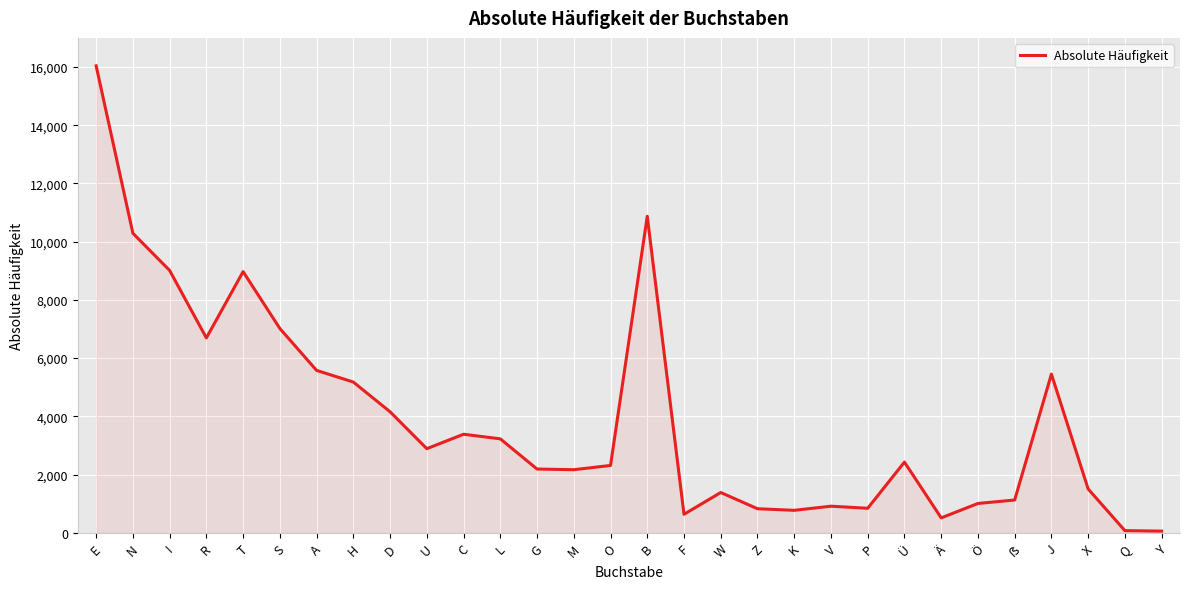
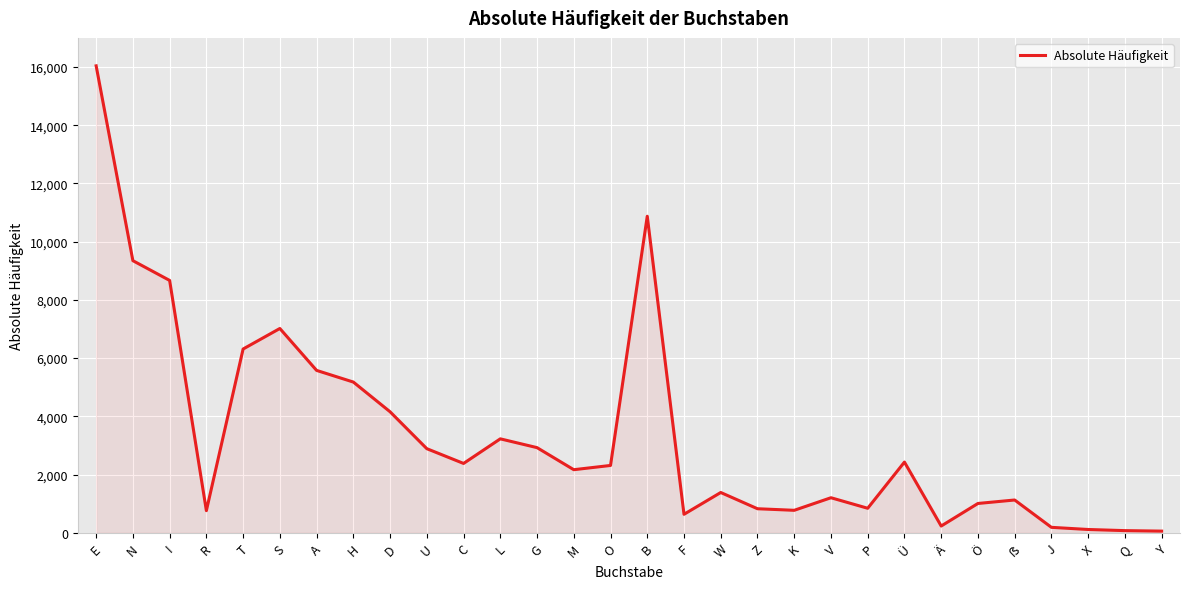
N: 10,300 -> 9,300
I: 9,000 -> 8,700
R: 6,700 -> 800
T: 9,000 -> 6,300
C: 3,400 -> 2,400
G: 2,200 -> 2,900
V: 900 -> 1,200
Ä: 500 -> 200
J: 5,500 -> 200
X: 1,500 -> 100
